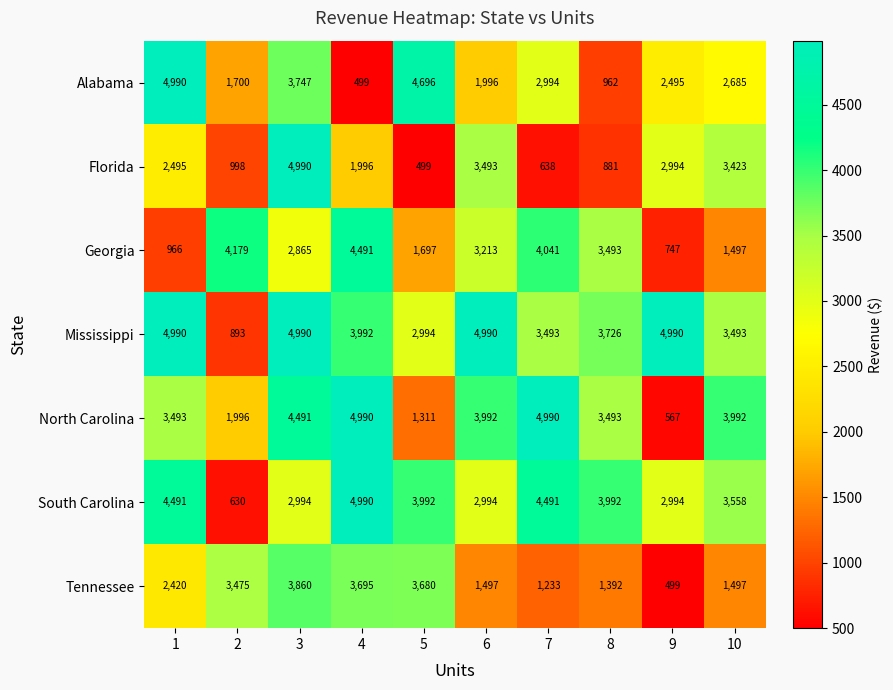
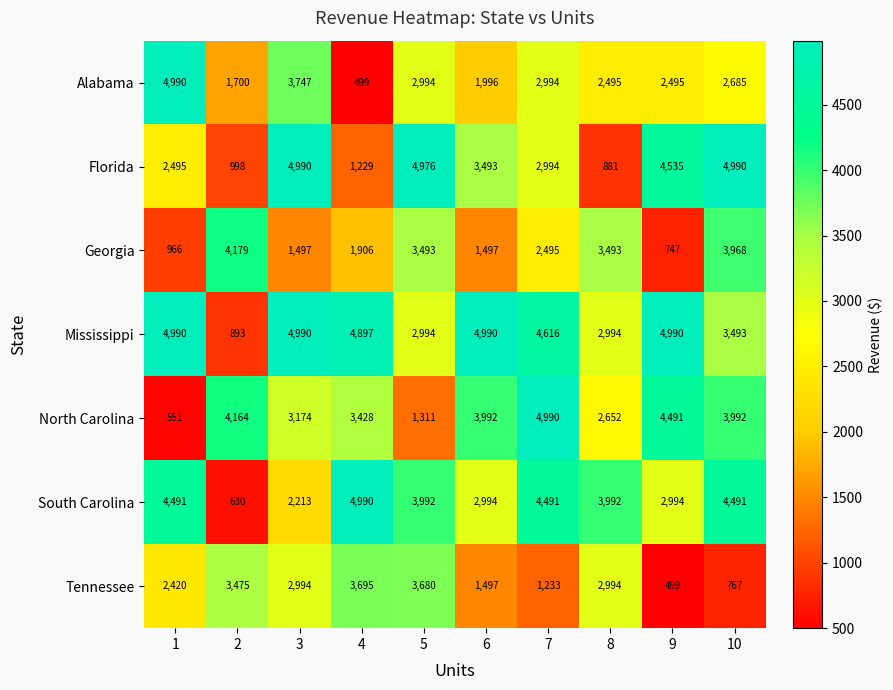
Alabama, 5: 4,696 -> 2,994
Alabama, 8: 962 -> 2,495
Florida, 4: 1,996 -> 1,229
Florida, 5: 499 -> 4,976
Florida, 7: 638 -> 2,994
Florida, 9: 2,994 -> 4,535
Florida, 10: 3,423 -> 4,990
Georgia, 3: 2,865 -> 1,497
Georgia, 4: 4,491 -> 1,906
Georgia, 5: 1,697 -> 3,493
Georgia, 6: 3,213 -> 1,497
Georgia, 7: 4,041 -> 2,495
Georgia, 10: 1,497 -> 3,968
Mississippi, 4: 3,992 -> 4,897
Mississippi, 7: 3,493 -> 4,616
Mississippi, 8: 3,726 -> 2,994
North Carolina, 1: 3,493 -> 551
North Carolina, 2: 1,996 -> 4,164
North Carolina, 3: 4,491 -> 3,174
North Carolina, 4: 4,990 -> 3,428
North Carolina, 8: 3,493 -> 2,652
North Carolina, 9: 567 -> 4,491
South Carolina, 3: 2,994 -> 2,213
South Carolina, 10: 3,558 -> 4,491
Tennessee, 3: 3,860 -> 2,994
Tennessee, 8: 1,392 -> 2,994
Tennessee, 10: 1,497 -> 767
